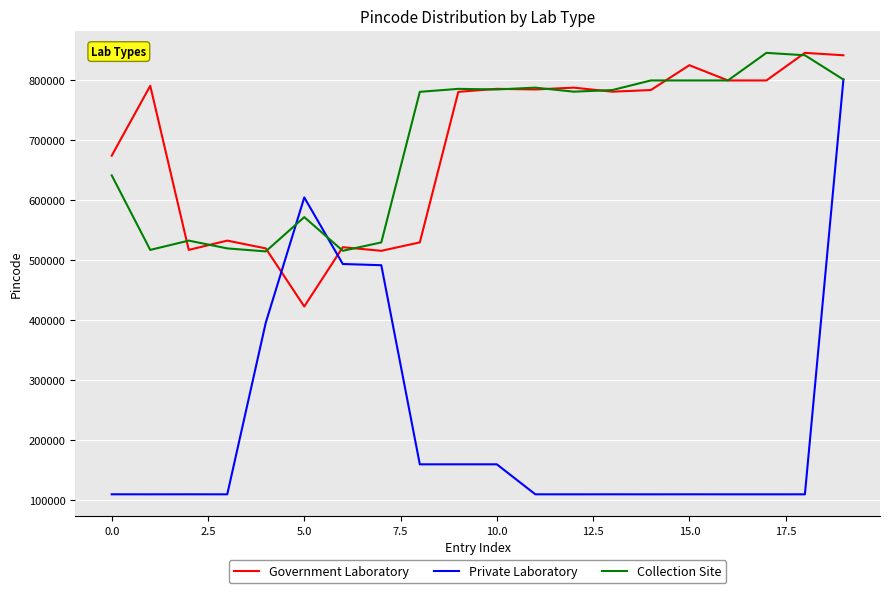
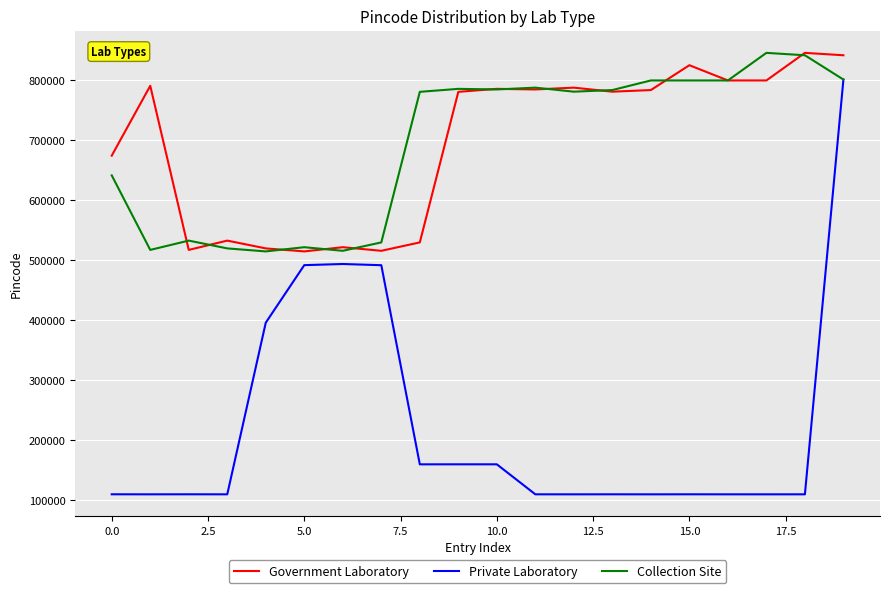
Government Laboratory, 5.0: 420000 -> 520000
Private Laboratory, 5.0: 600000 -> 490000
Collection Site, 5.0: 570000 -> 520000
